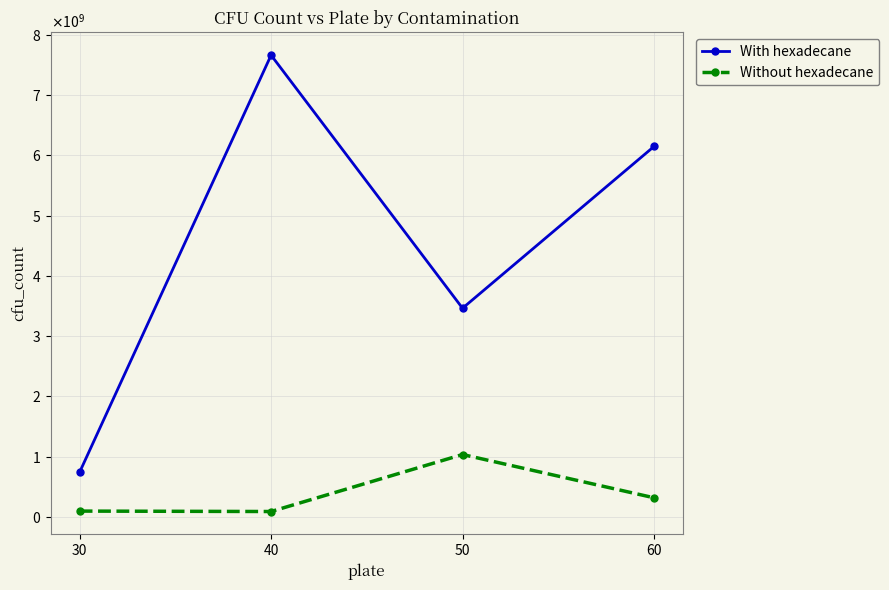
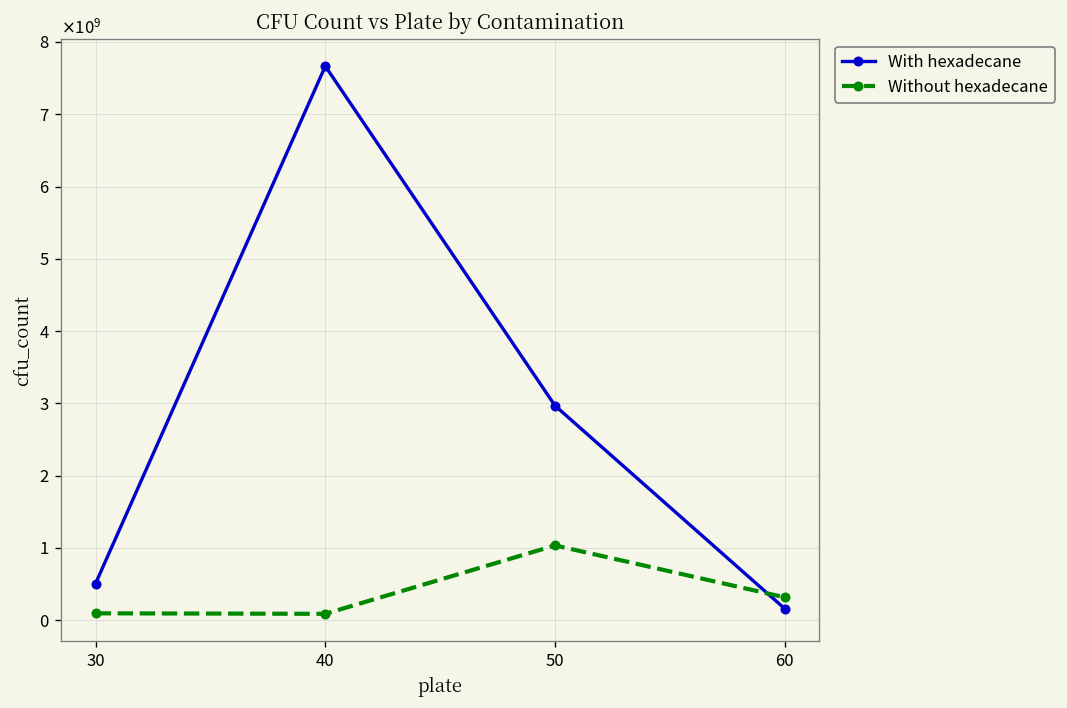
With hexadecane, 30: 700000000 -> 500000000
With hexadecane, 50: 3500000000 -> 3000000000
With hexadecane, 60: 6100000000 -> 200000000
